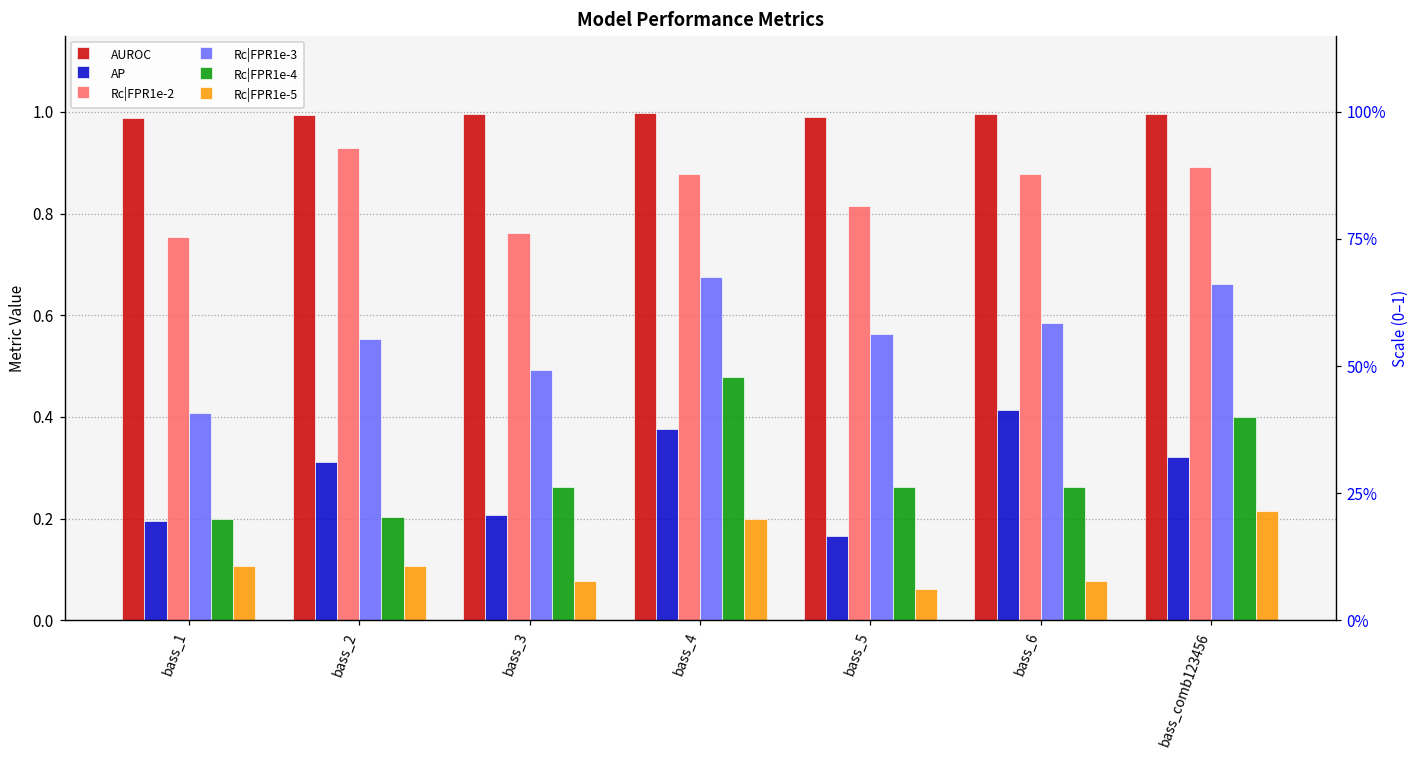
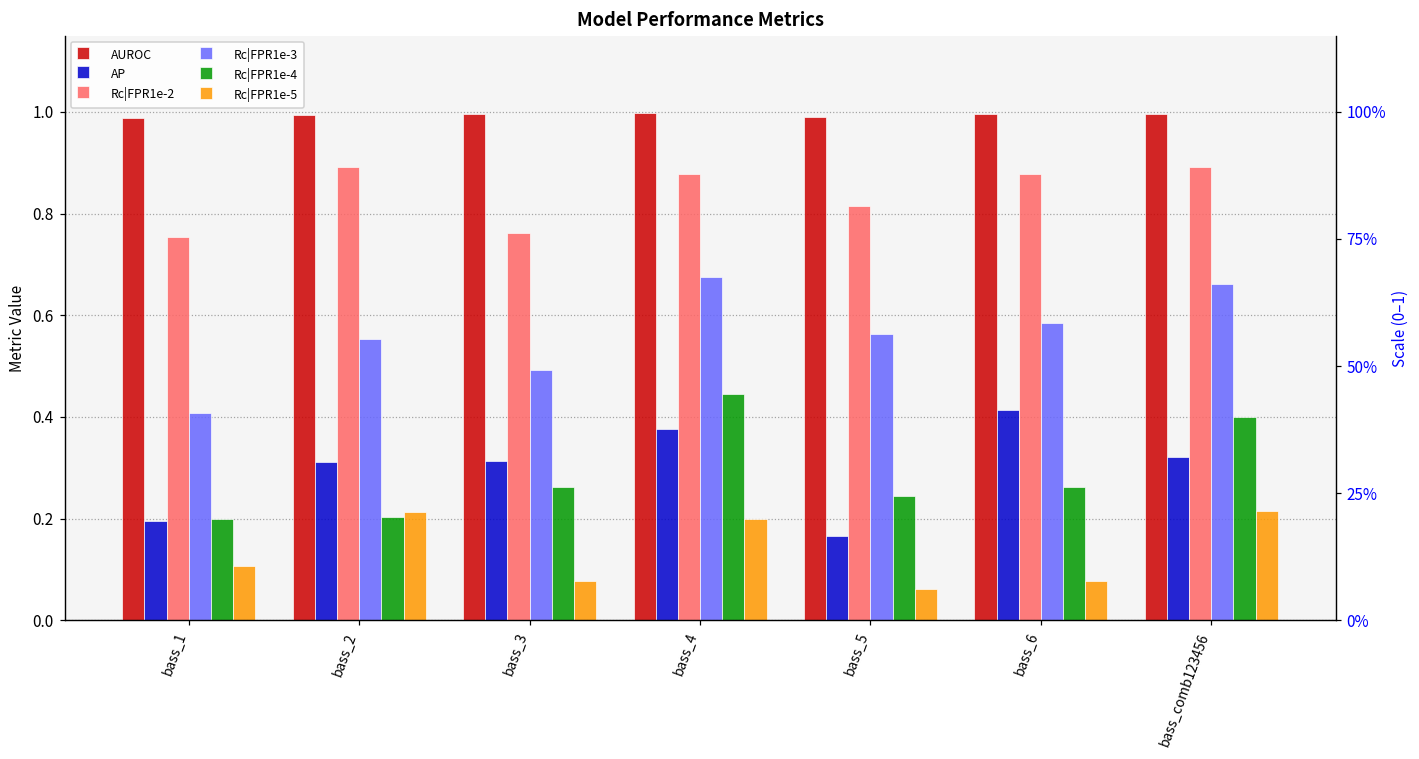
Rc|FPR1e-2, bass_2: 0.93 -> 0.89
Rc|FPR1e-5, bass_2: 0.11 -> 0.21
AP, bass_3: 0.21 -> 0.31
Rc|FPR1e-4, bass_4: 0.48 -> 0.45
Rc|FPR1e-4, bass_5: 0.26 -> 0.24
